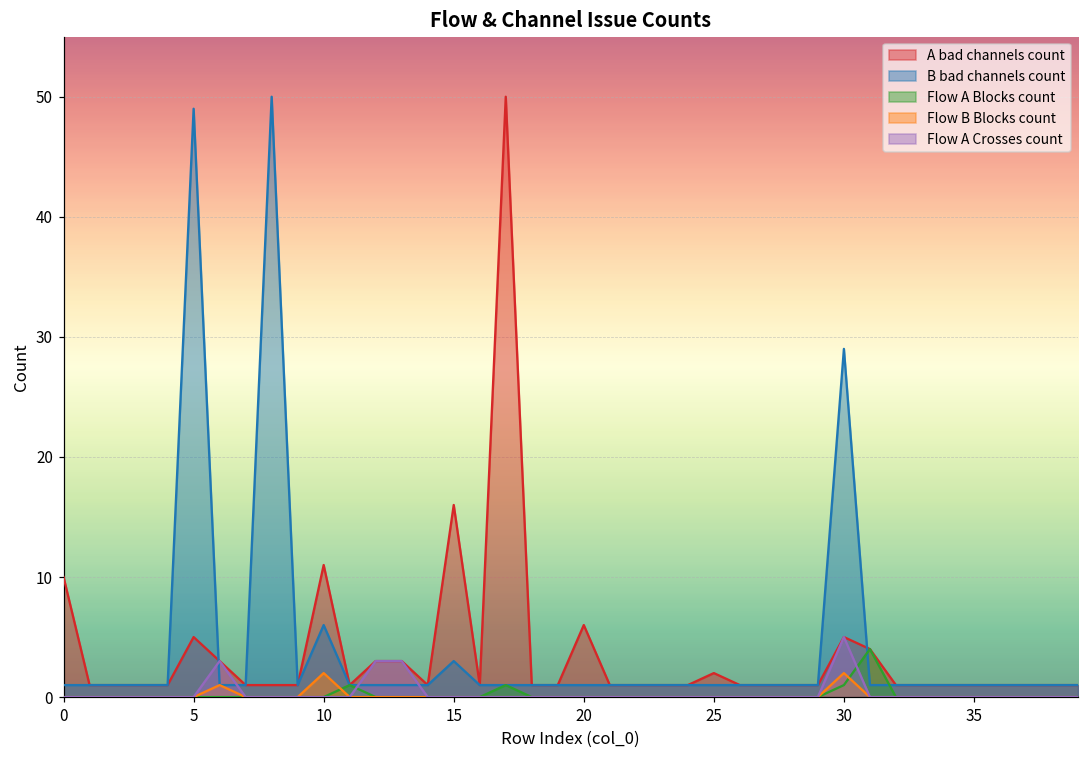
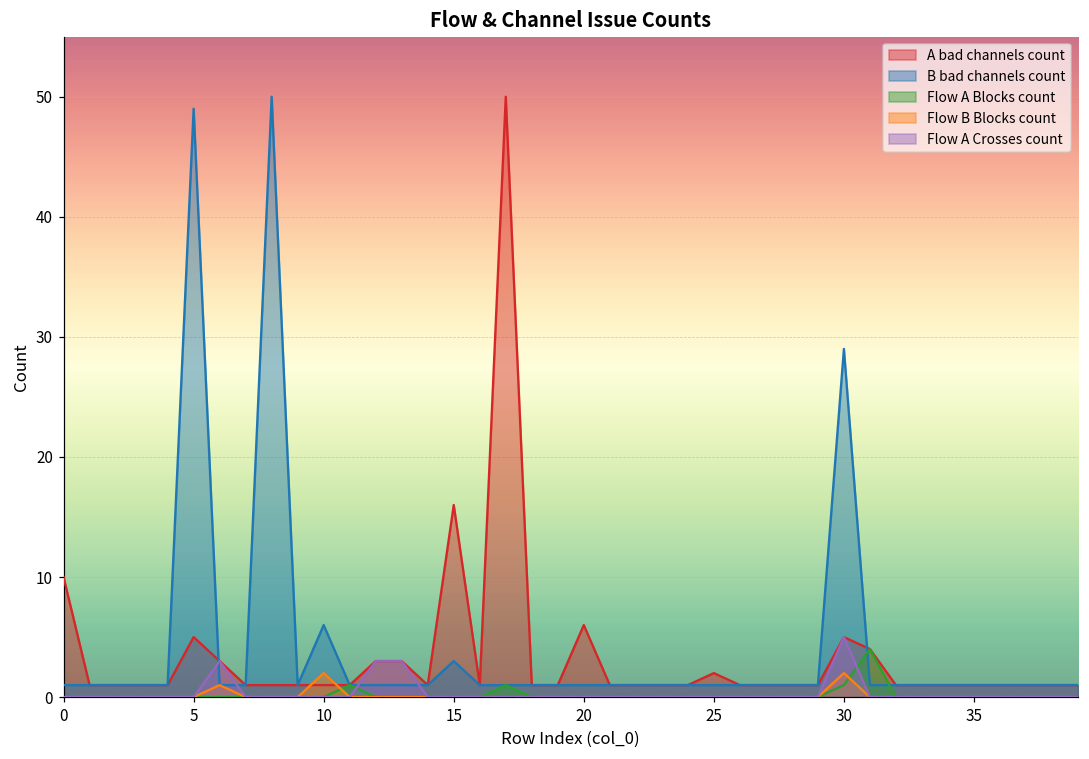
A bad channels count, 10: 11 -> 1
